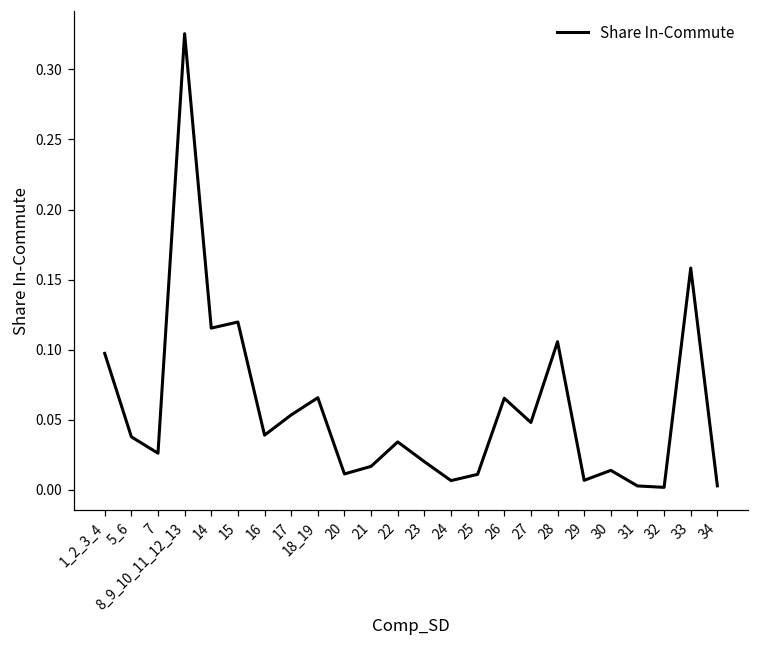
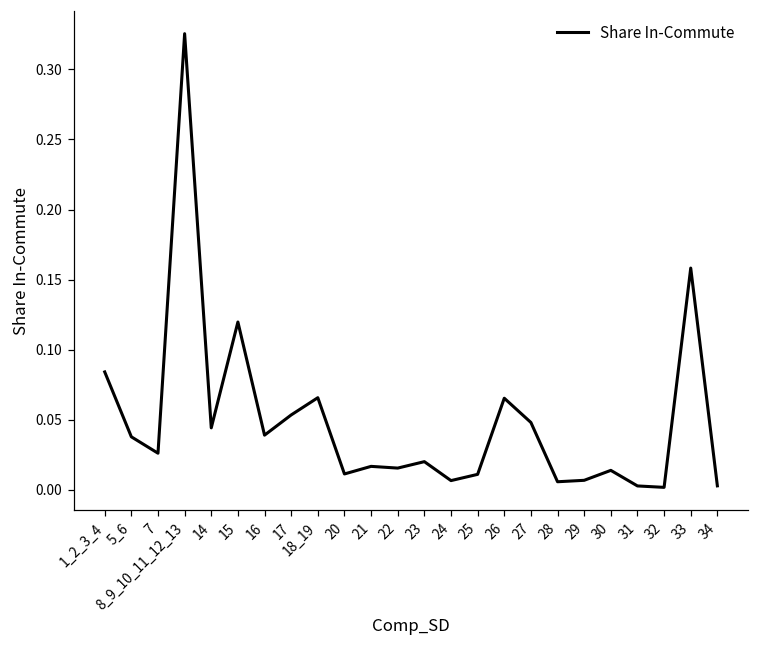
1_2_3_4: 0.097 -> 0.084
14: 0.115 -> 0.044
22: 0.034 -> 0.016
28: 0.106 -> 0.006
